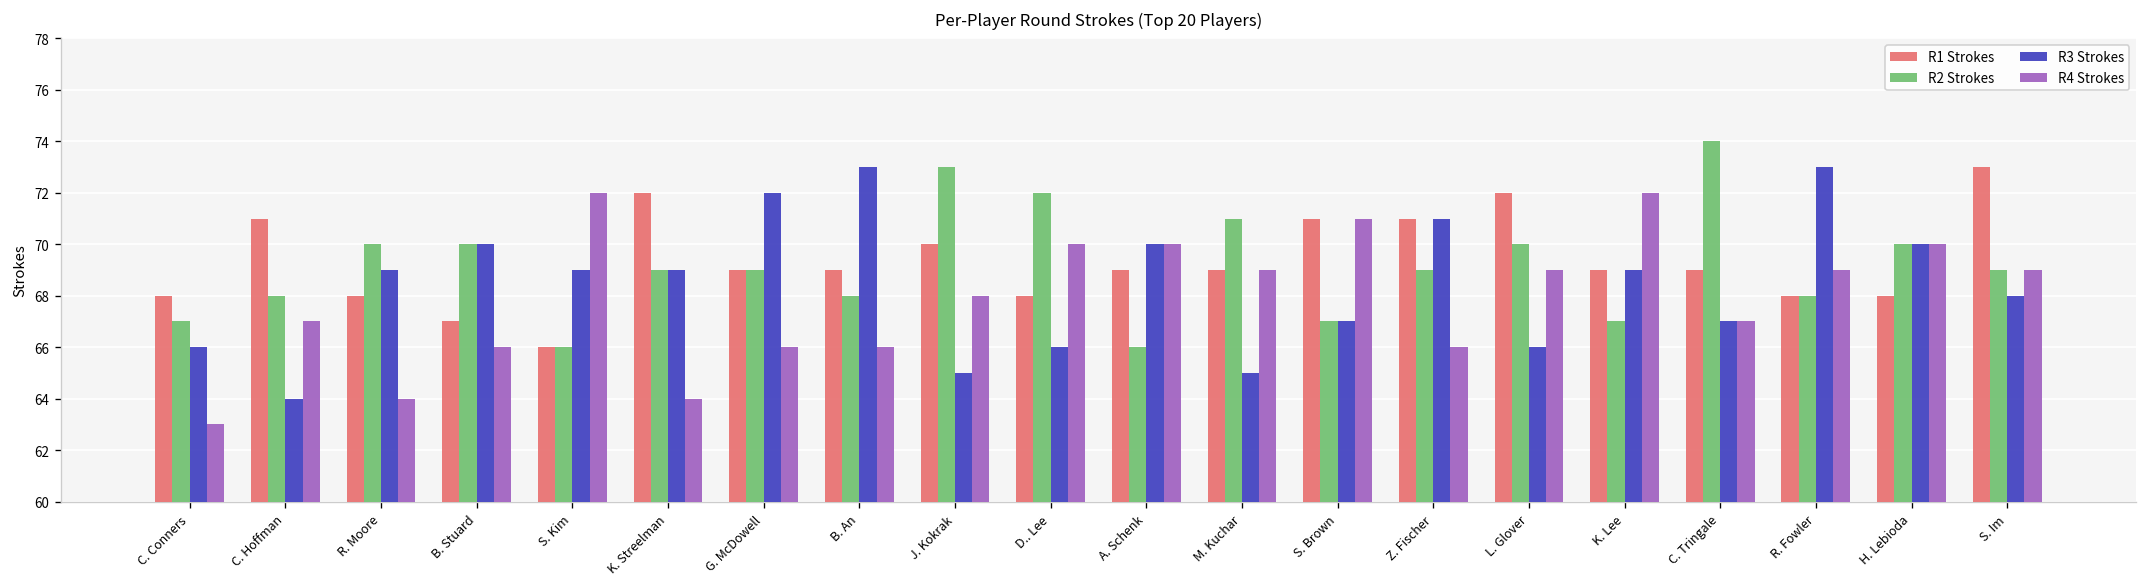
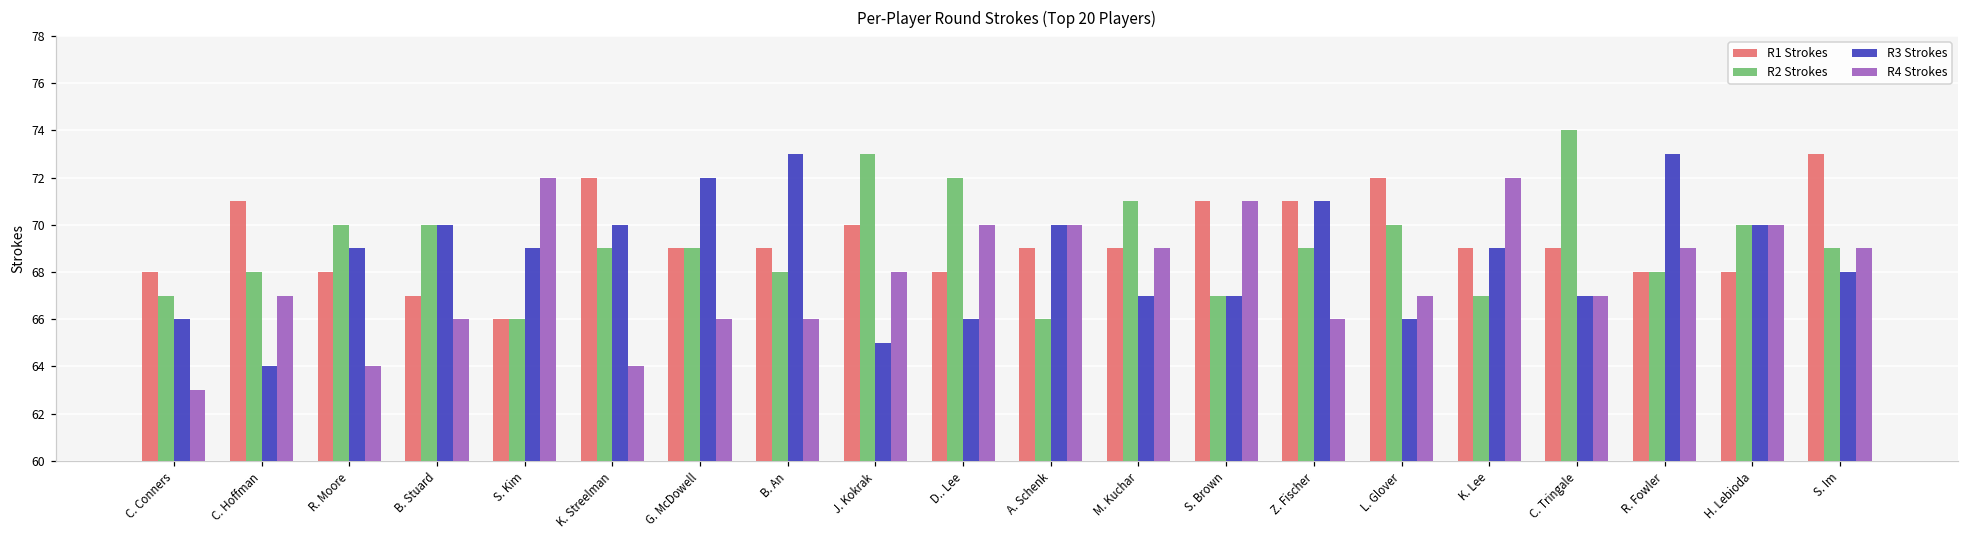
R3 Strokes, K. Streelman: 69 -> 70
R3 Strokes, M. Kuchar: 65 -> 67
R4 Strokes, L. Glover: 69 -> 67
